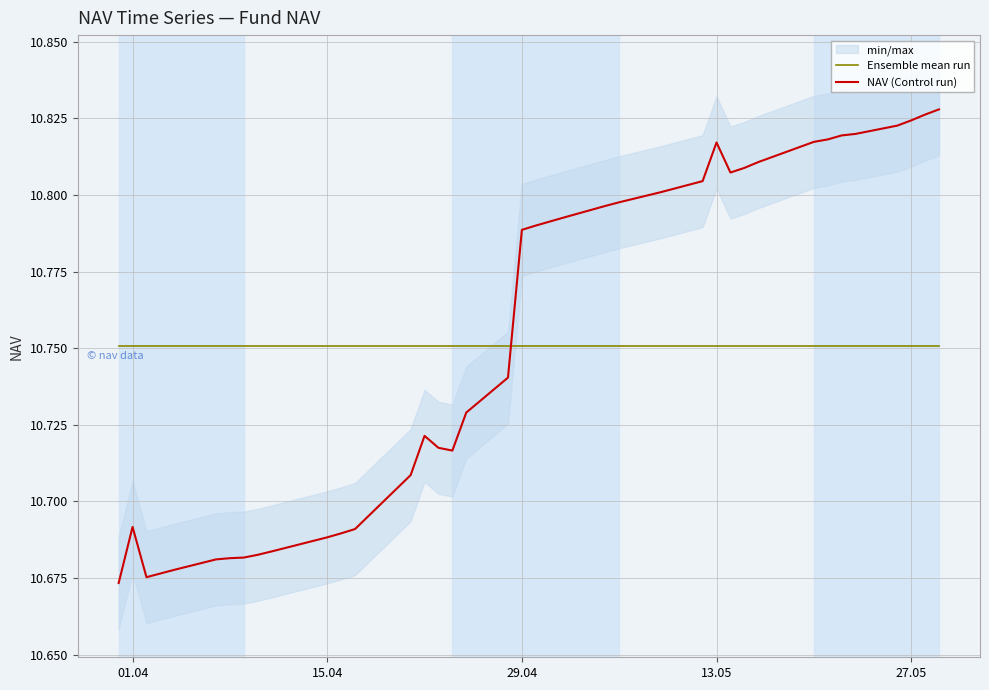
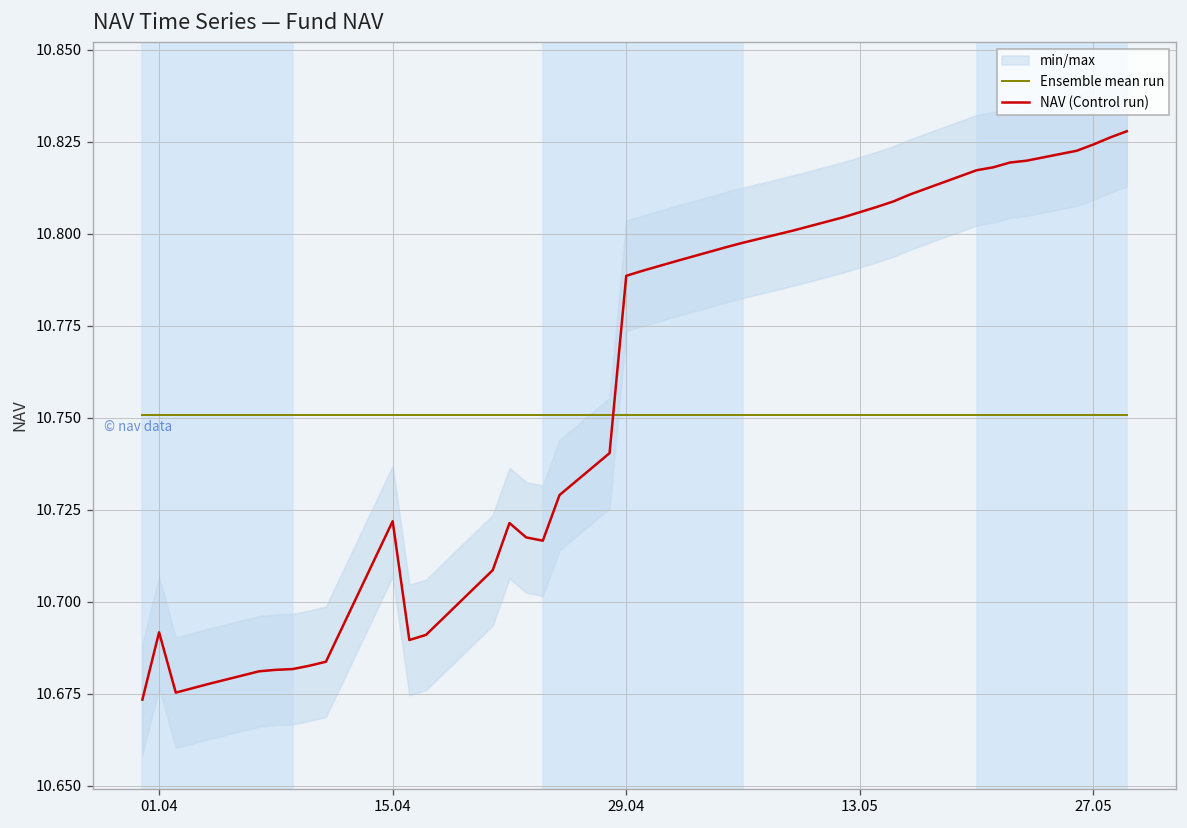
NAV (Control run), 15.04: 10.688 -> 10.722
NAV (Control run), 13.05: 10.817 -> 10.806
